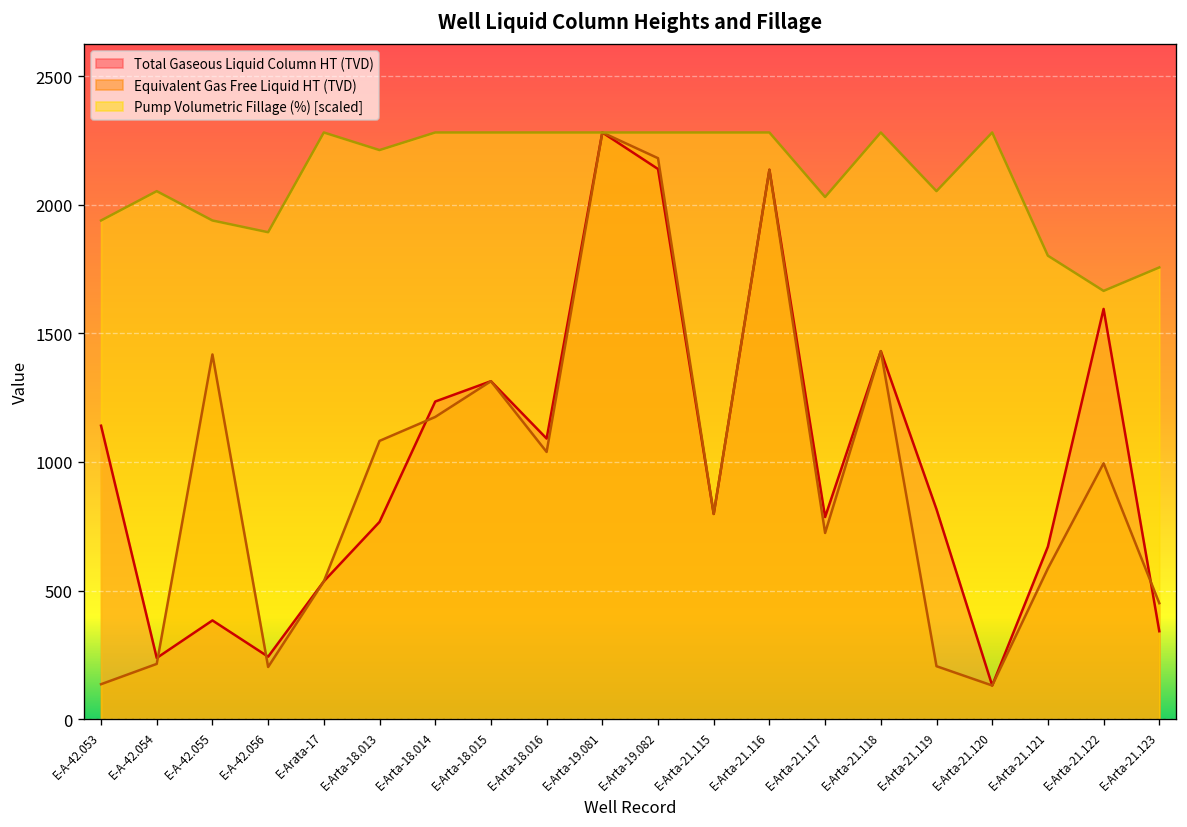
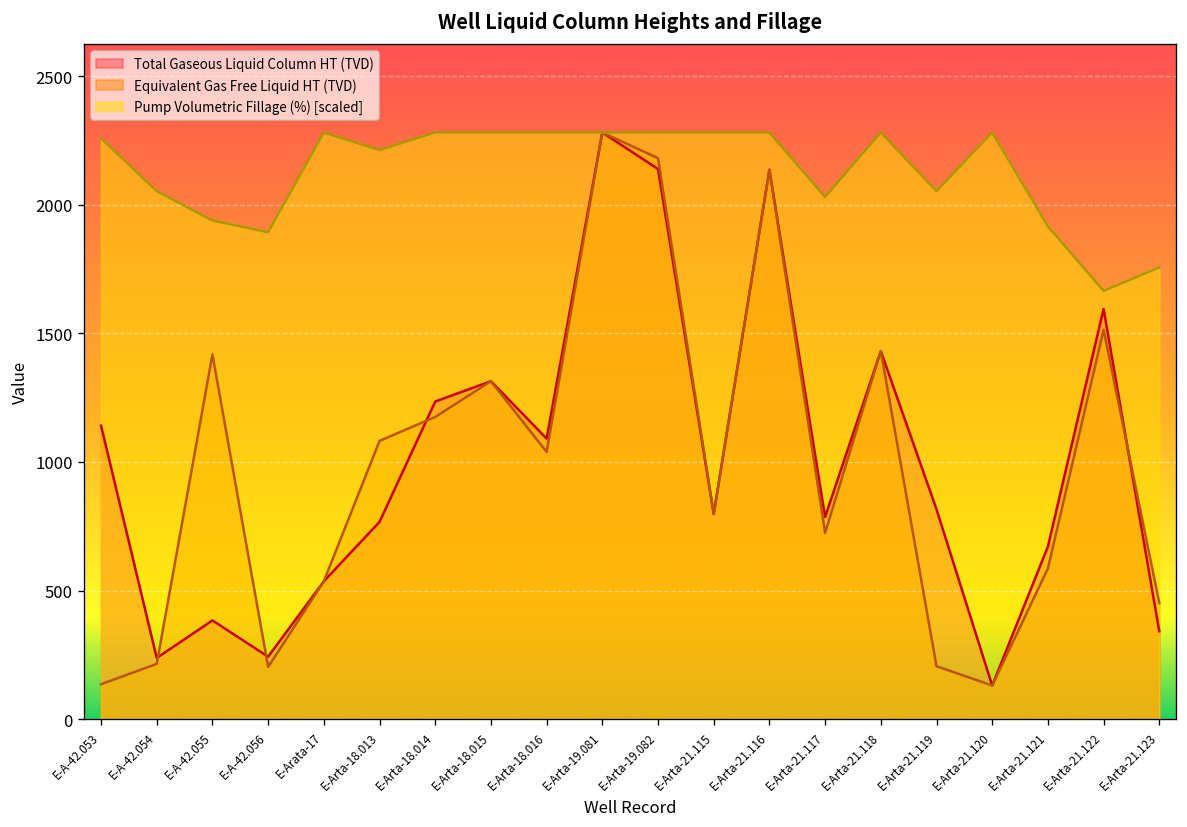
Pump Volumetric Fillage (%) [scaled], E-A-42.053: 1940 -> 2260
Pump Volumetric Fillage (%) [scaled], E-Arta-21.121: 1800 -> 1920
Equivalent Gas Free Liquid HT (TVD), E-Arta-21.122: 1000 -> 1510
